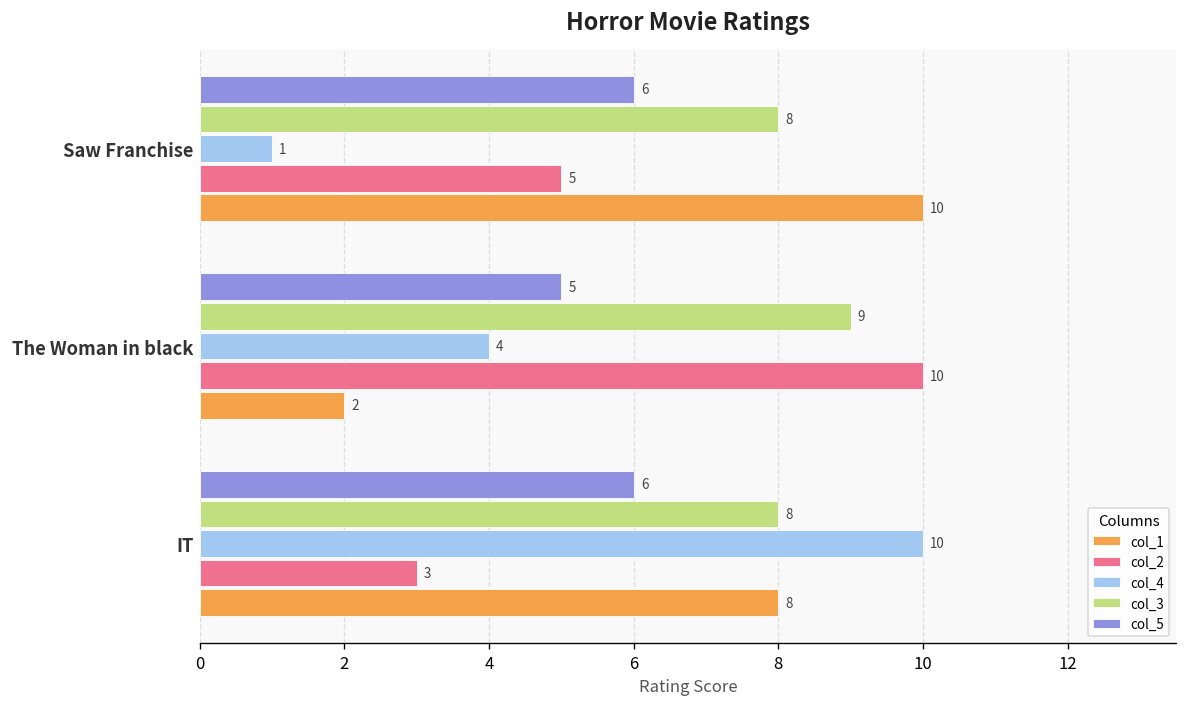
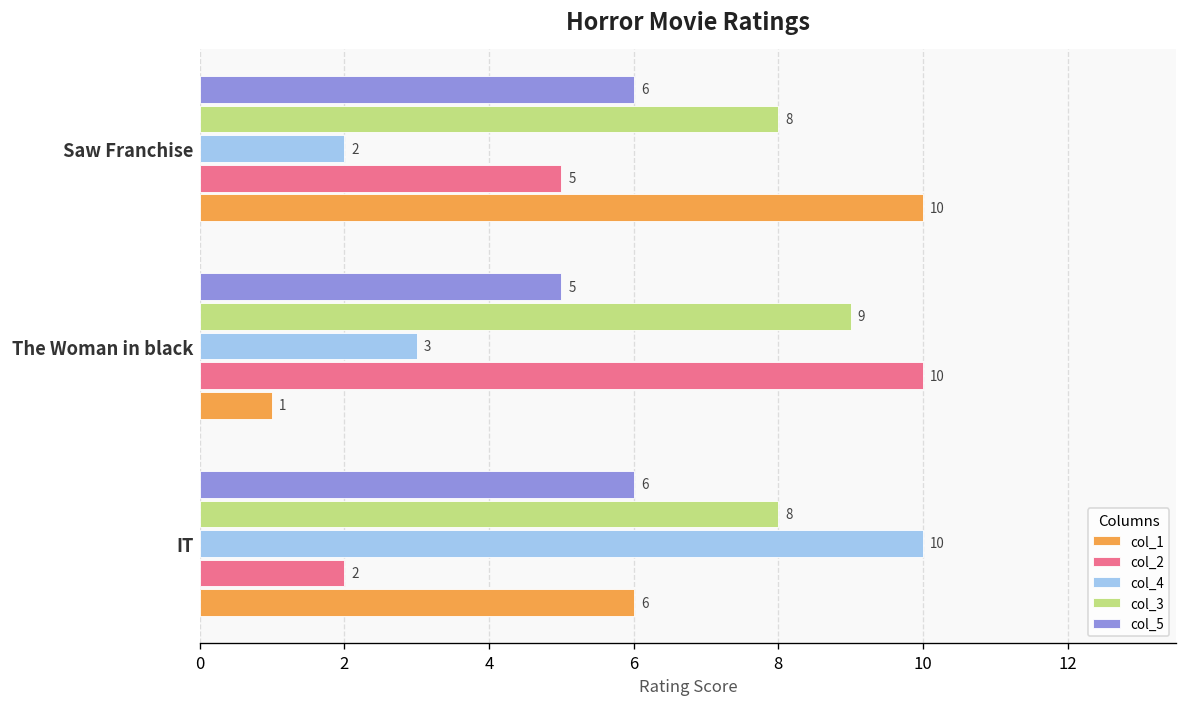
col_4, Saw Franchise: 1 -> 2
col_4, The Woman in black: 4 -> 3
col_1, The Woman in black: 2 -> 1
col_2, IT: 3 -> 2
col_1, IT: 8 -> 6
